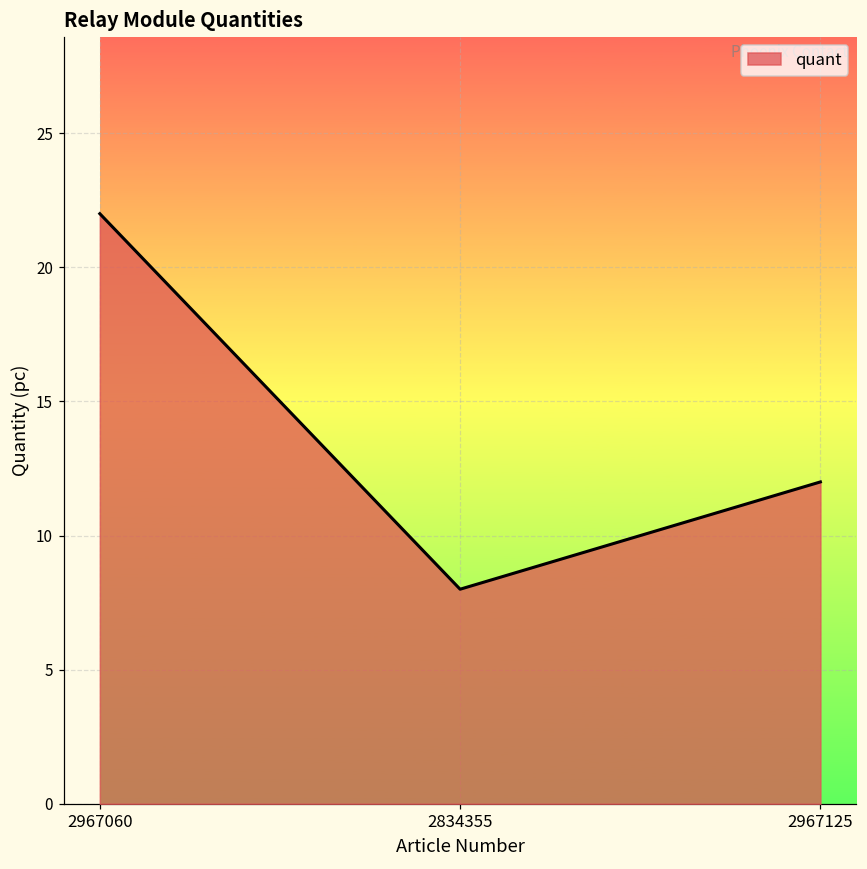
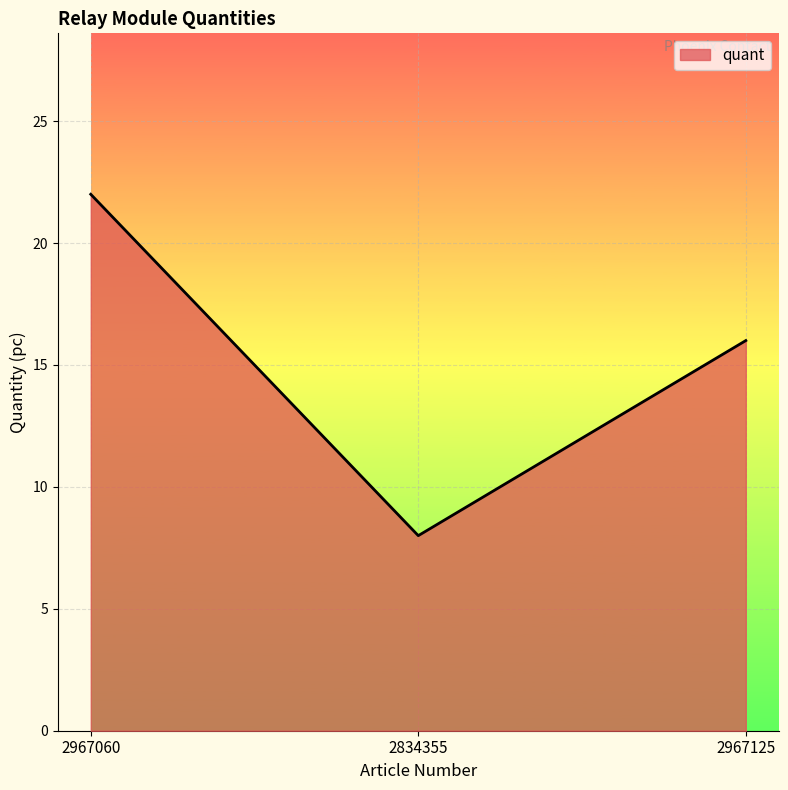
2967125: 12 -> 16
